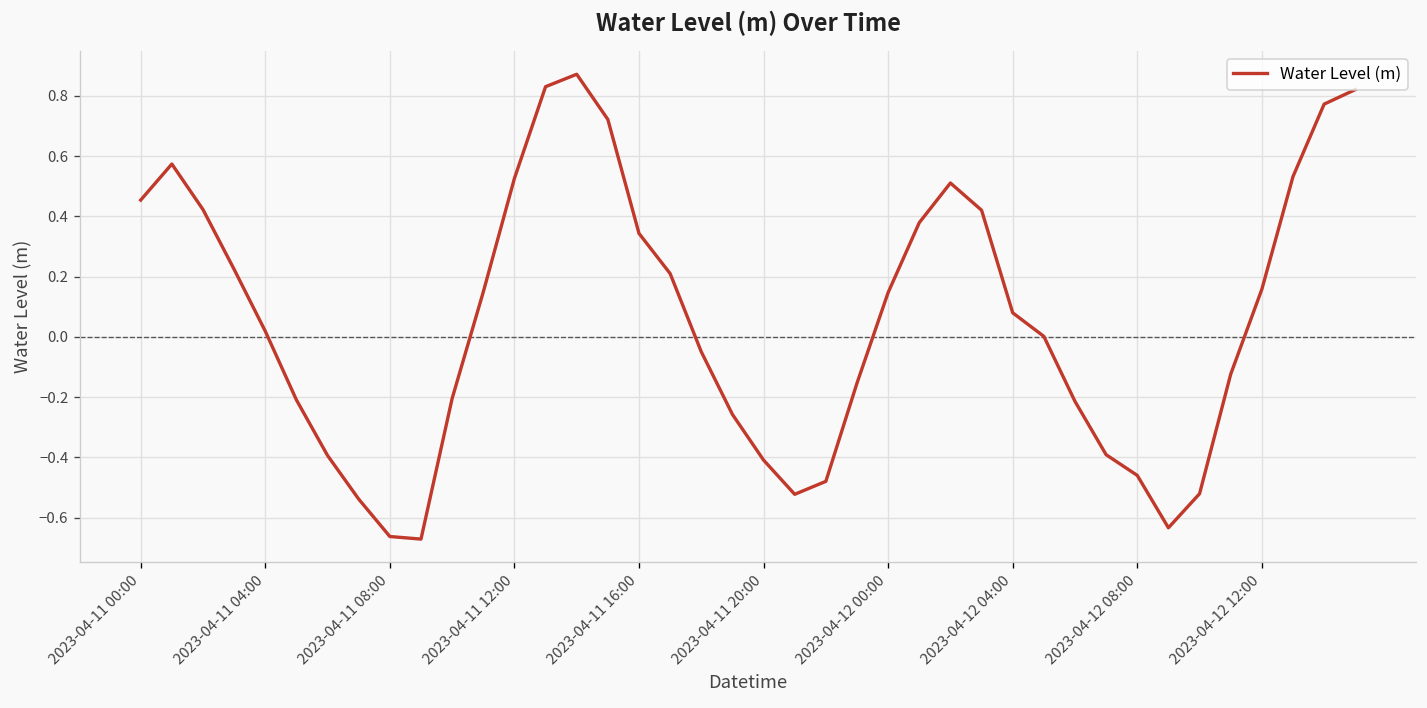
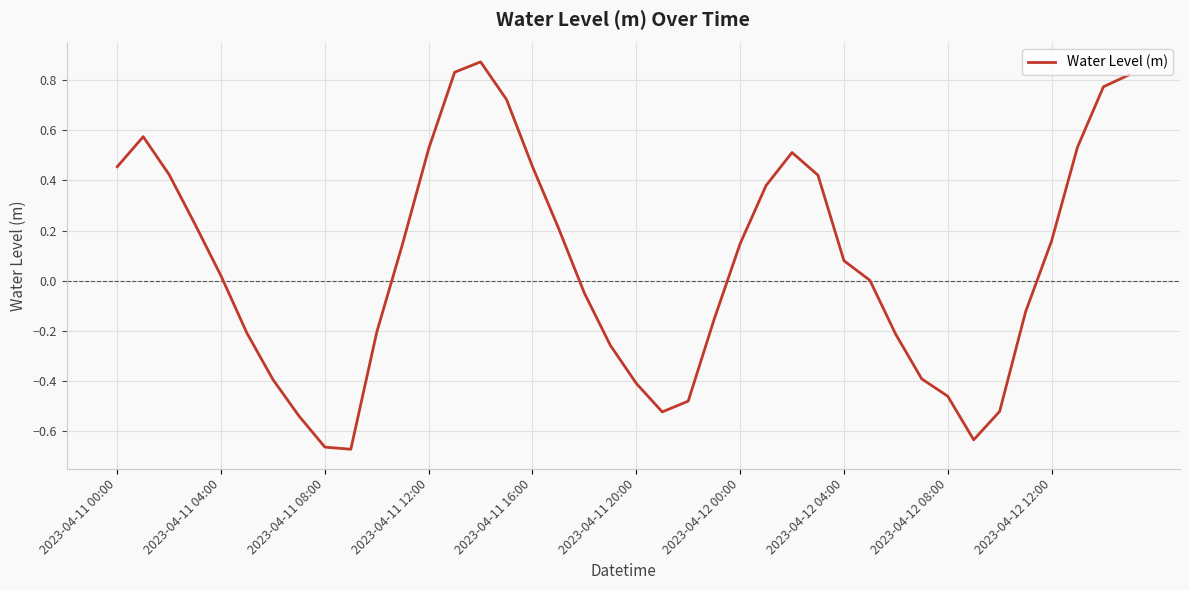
2023-04-11 16:00: 0.34 -> 0.45
